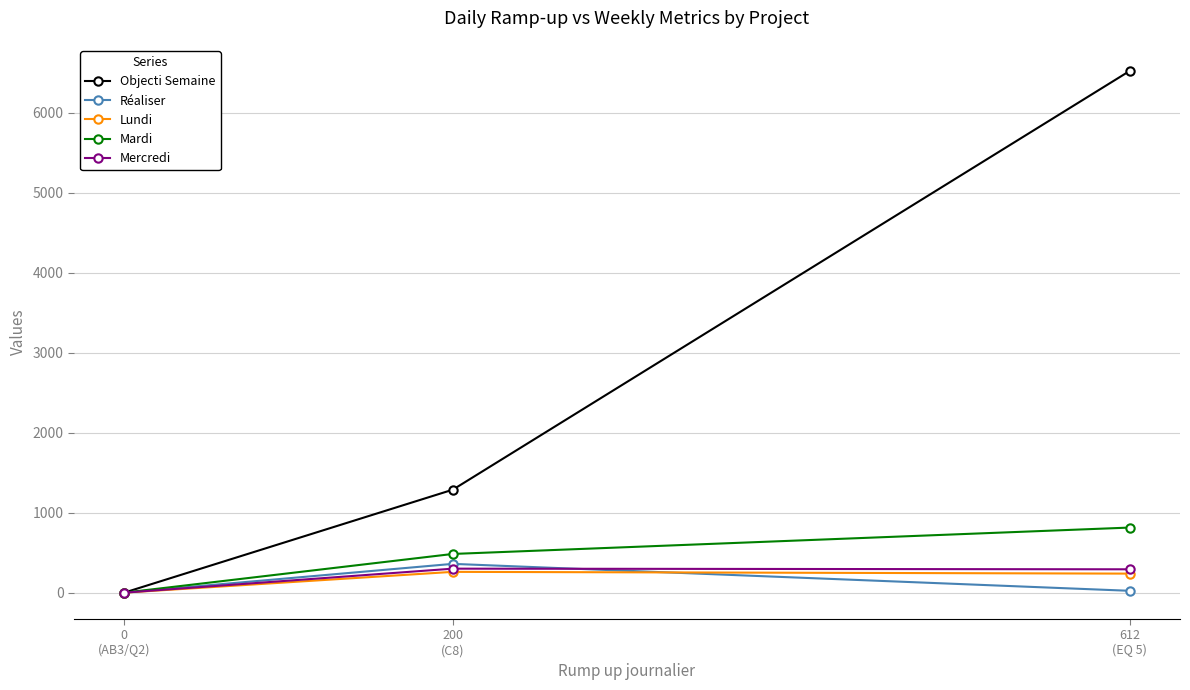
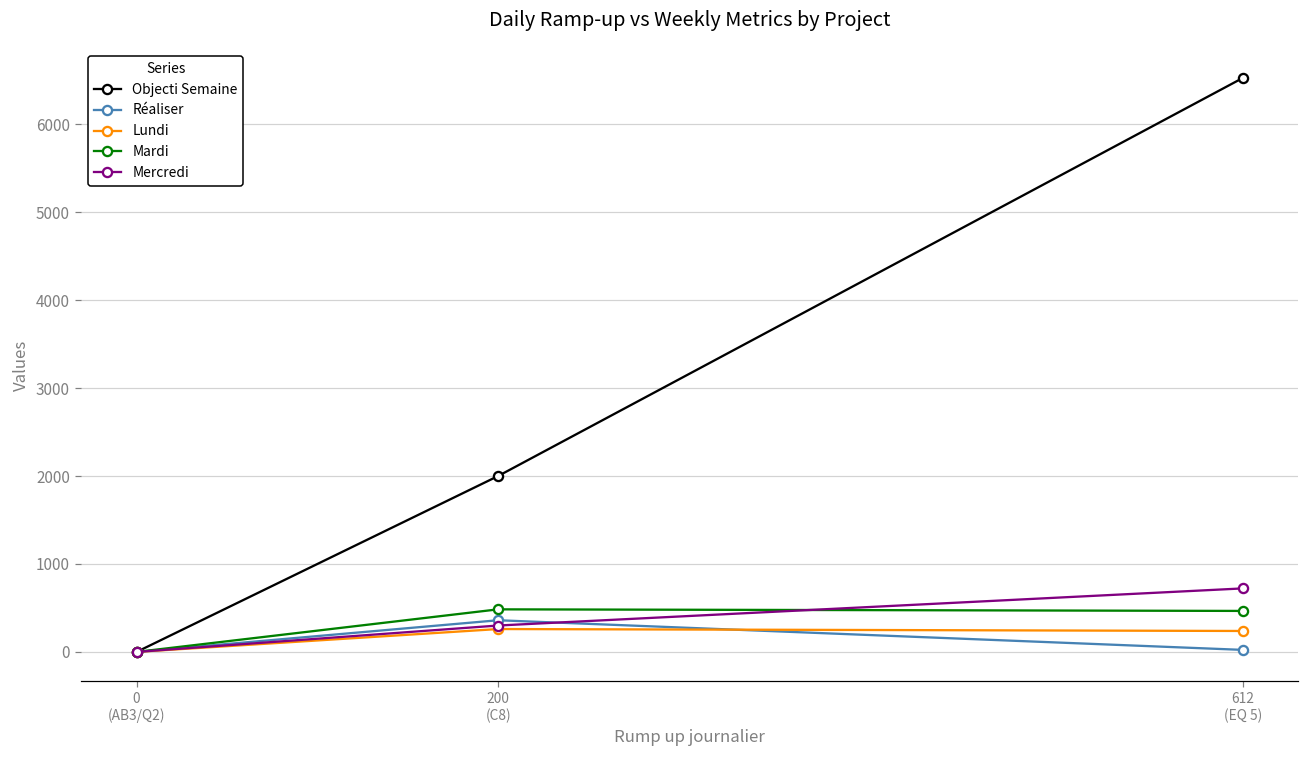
Objecti Semaine, 200 (C8): 1300 -> 2000
Mardi, 612 (EQ 5): 800 -> 500
Mercredi, 612 (EQ 5): 300 -> 700
